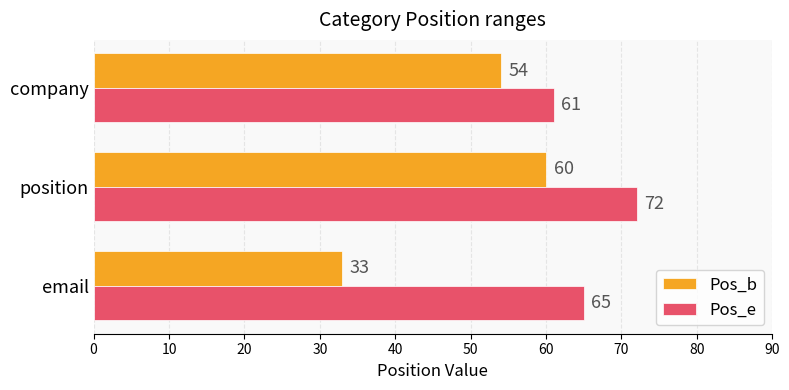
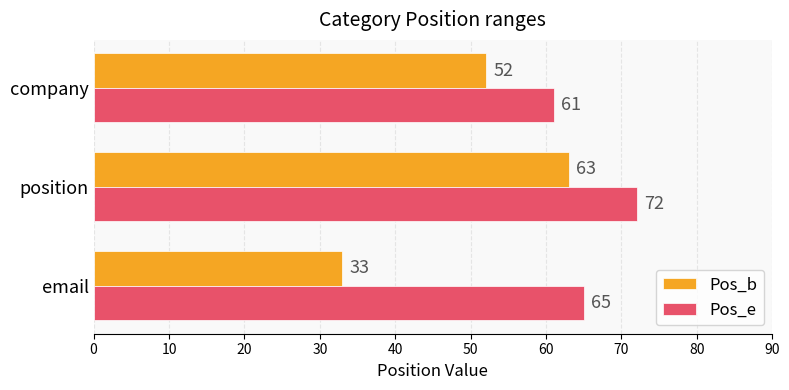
Pos_b, company: 54 -> 52
Pos_b, position: 60 -> 63
